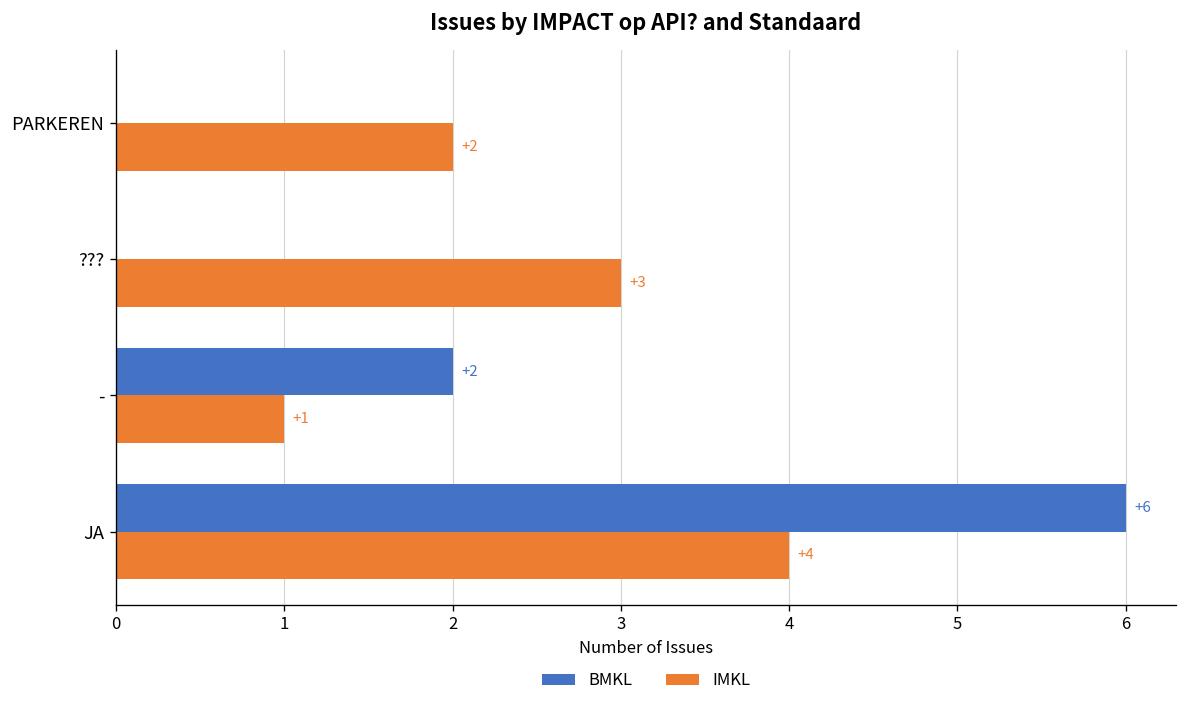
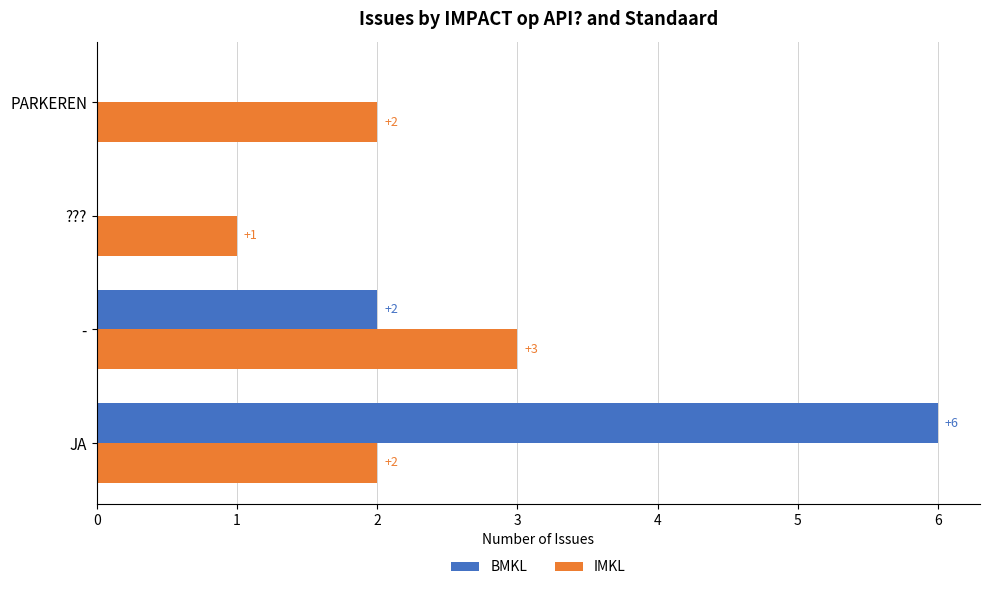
IMKL, ???: +3 -> +1
IMKL, -: +1 -> +3
IMKL, JA: +4 -> +2
